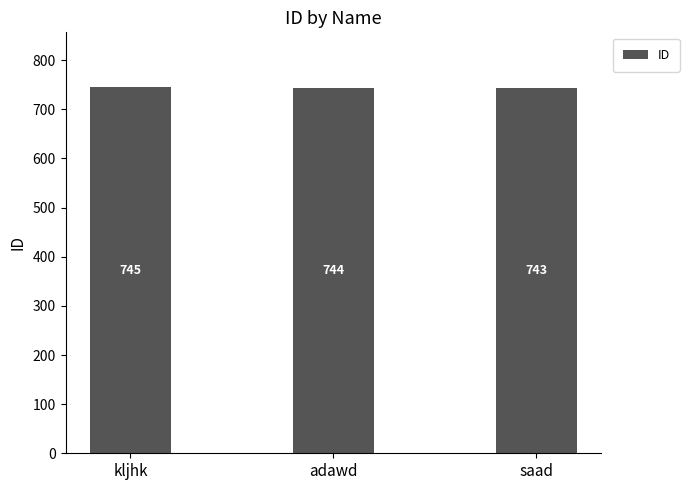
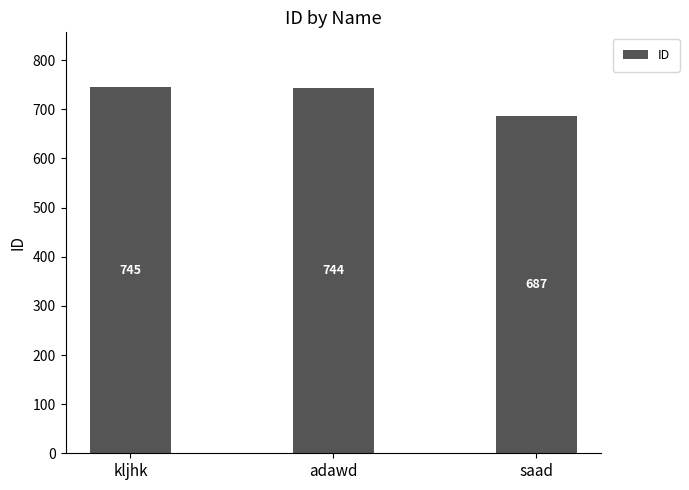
saad: 743 -> 687
